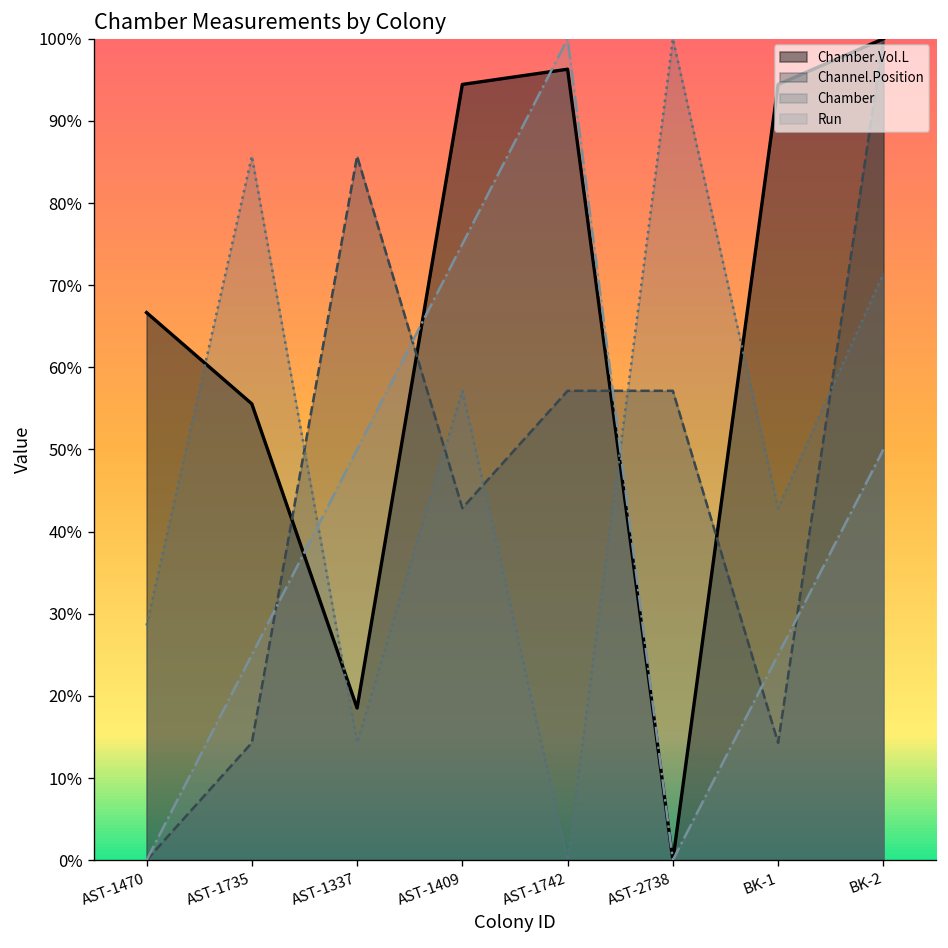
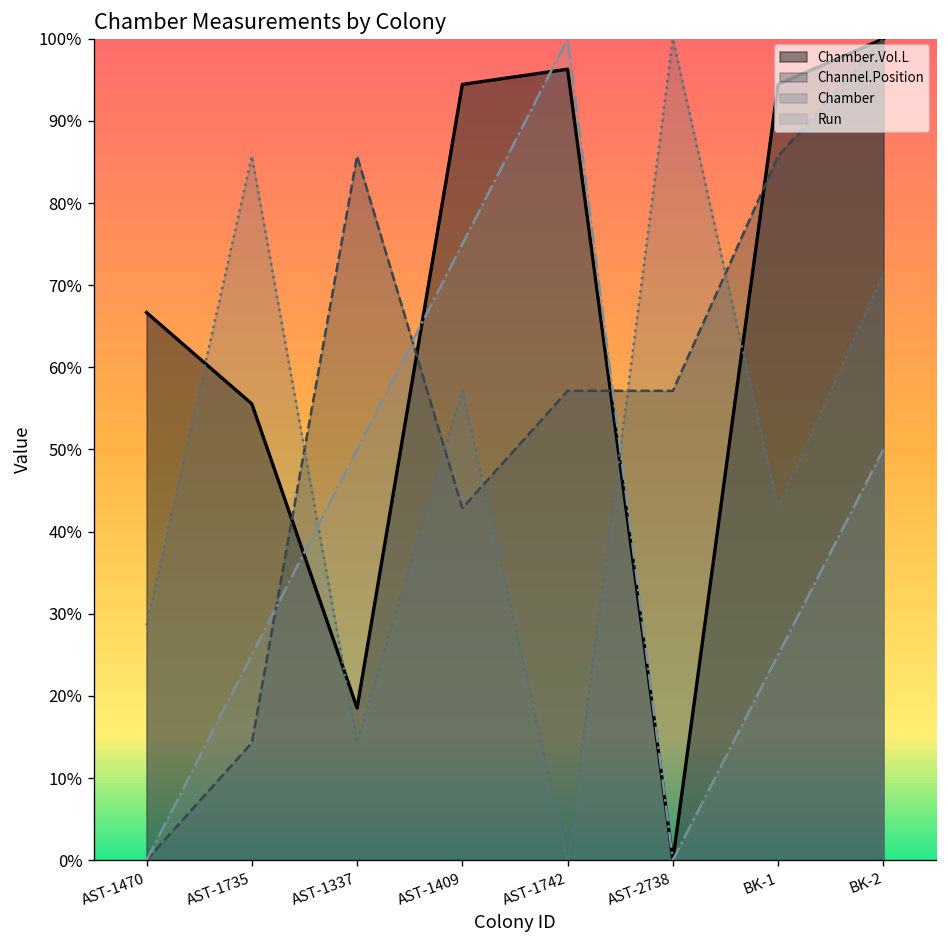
Channel.Position, BK-1: 14% -> 86%
